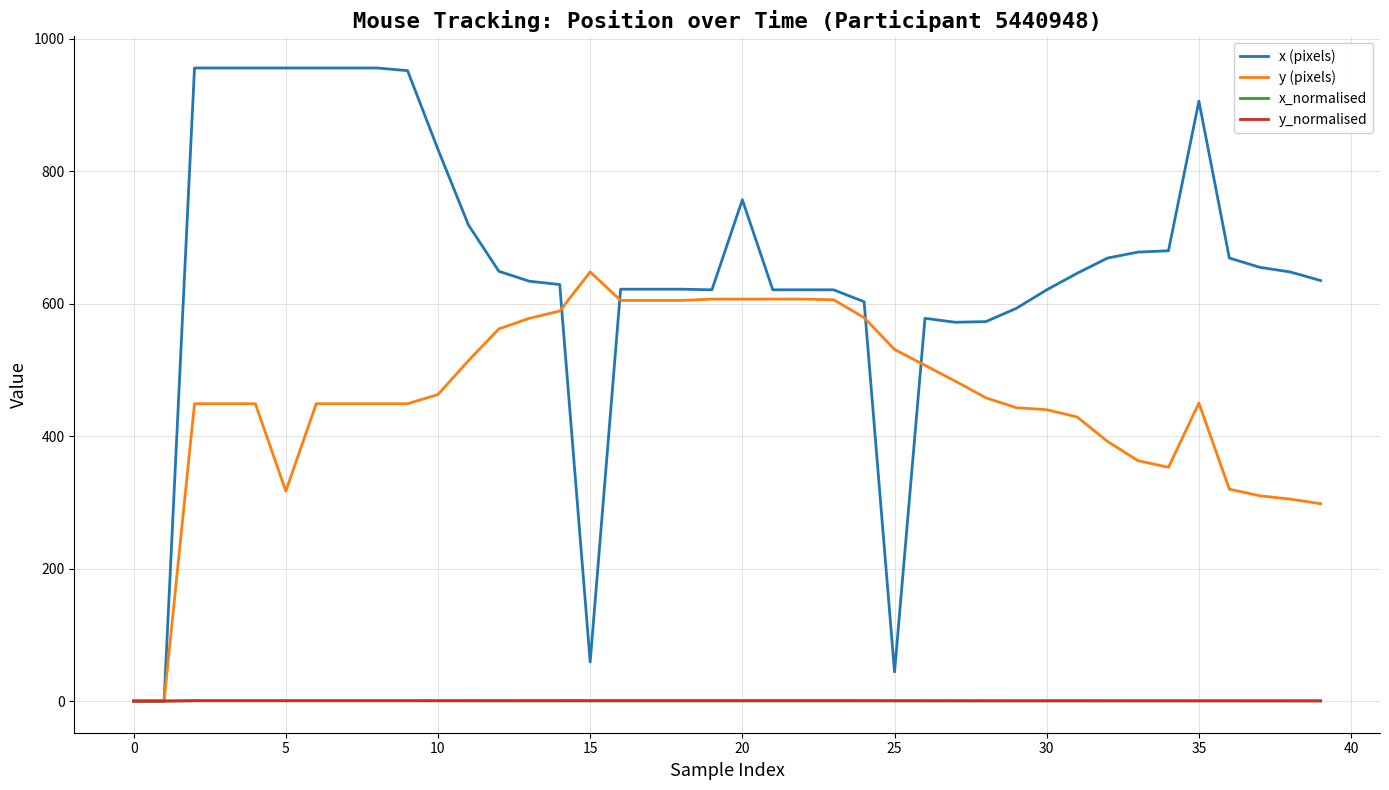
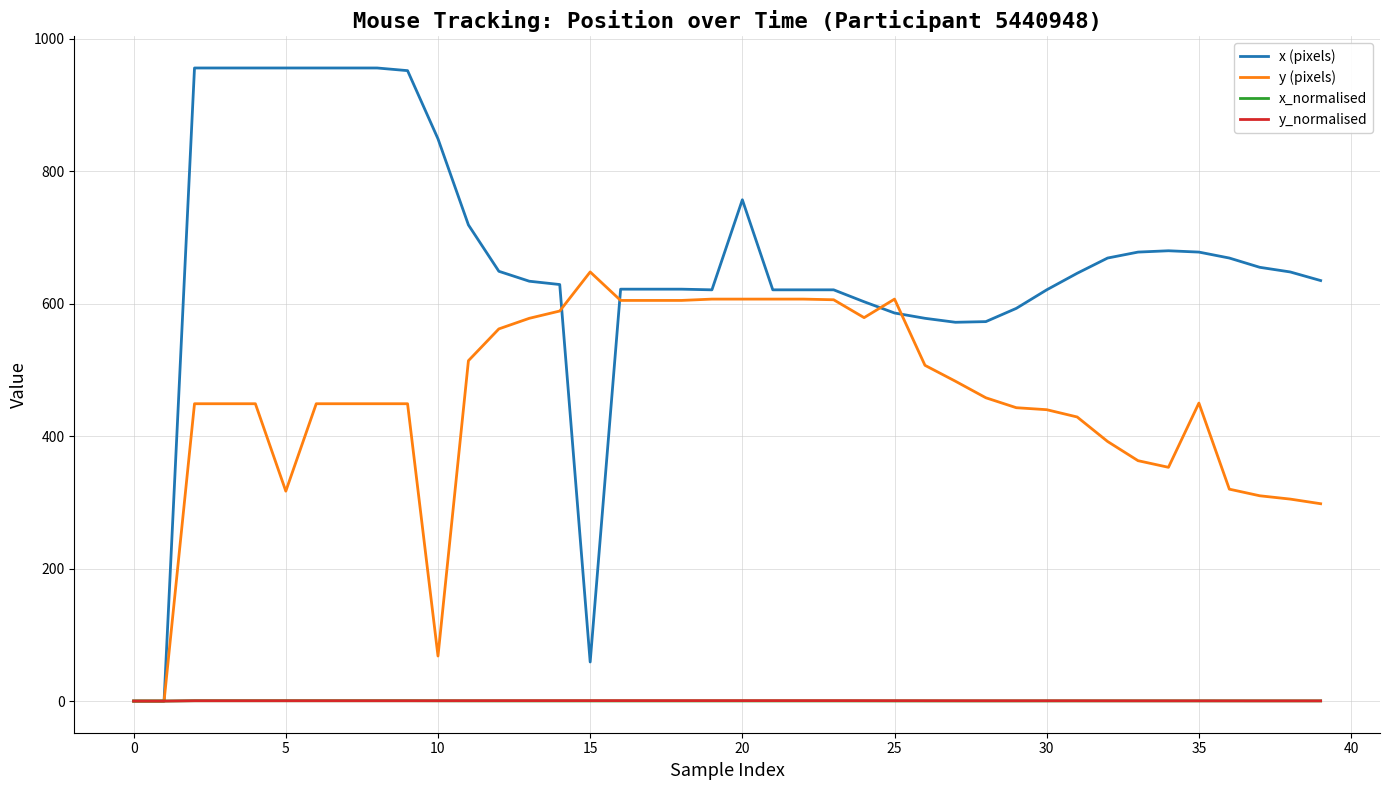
x (pixels), 10: 830 -> 850
y (pixels), 10: 460 -> 70
x (pixels), 25: 40 -> 590
y (pixels), 25: 530 -> 610
x (pixels), 35: 910 -> 680
